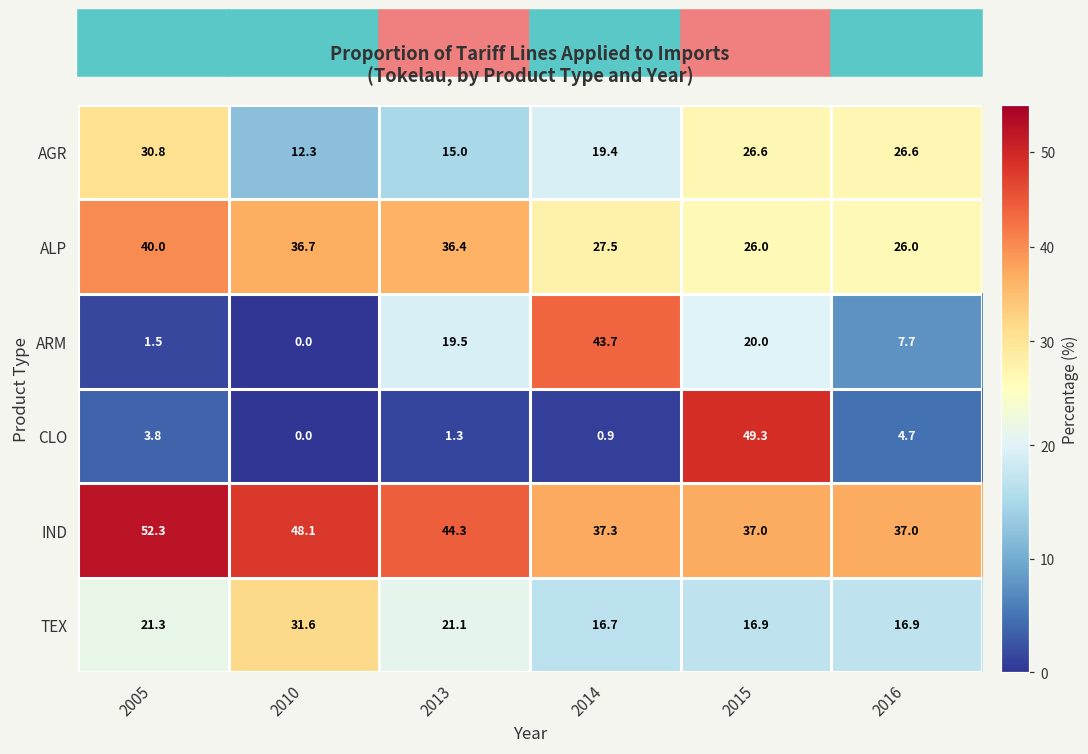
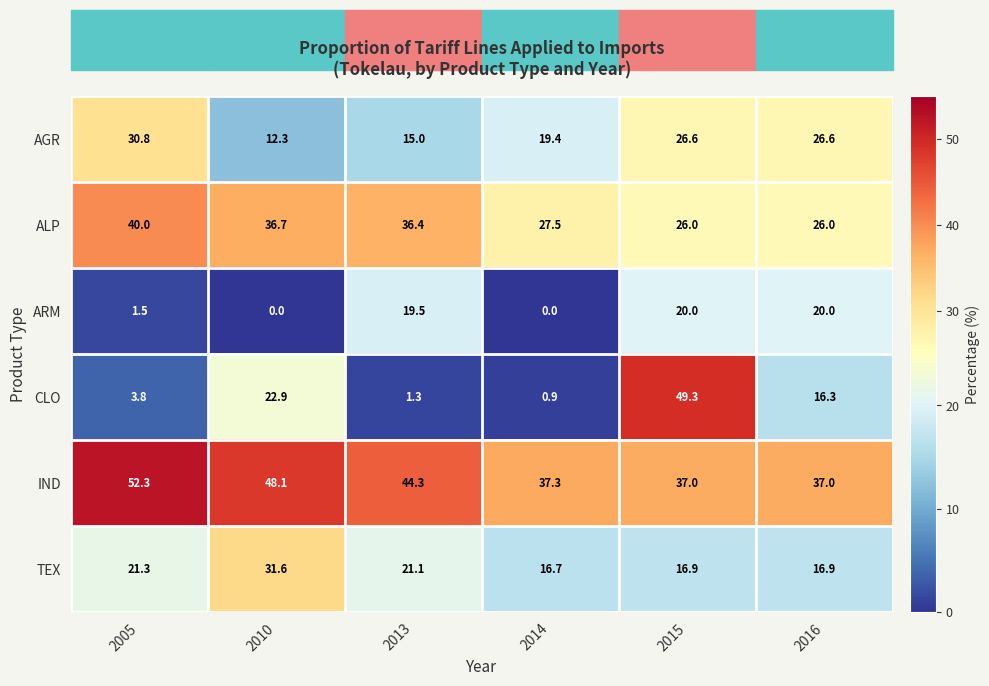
ARM, 2014: 43.7 -> 0.0
ARM, 2016: 7.7 -> 20.0
CLO, 2010: 0.0 -> 22.9
CLO, 2016: 4.7 -> 16.3
